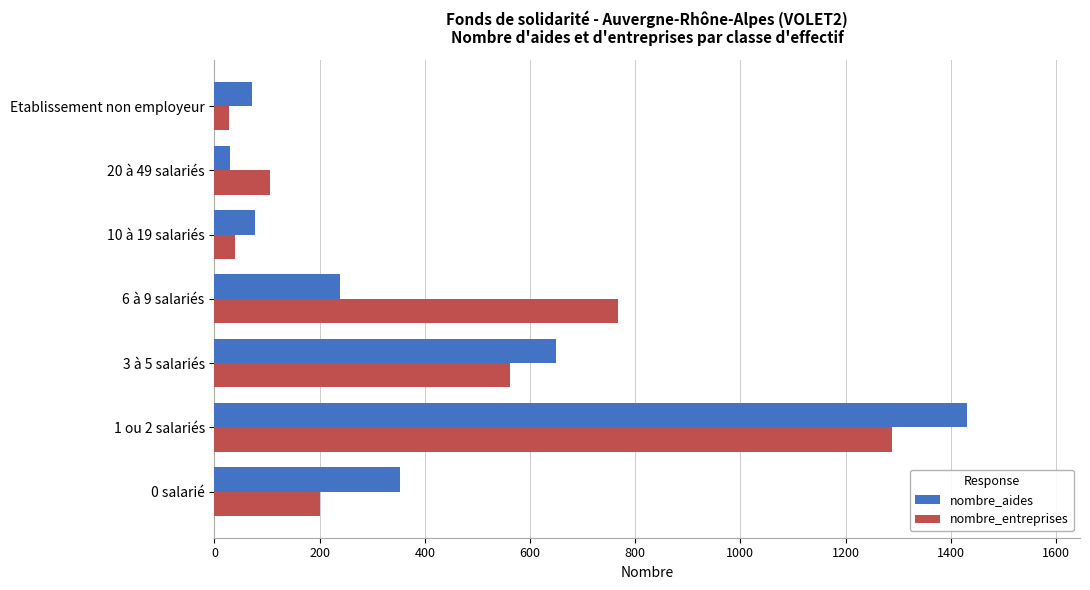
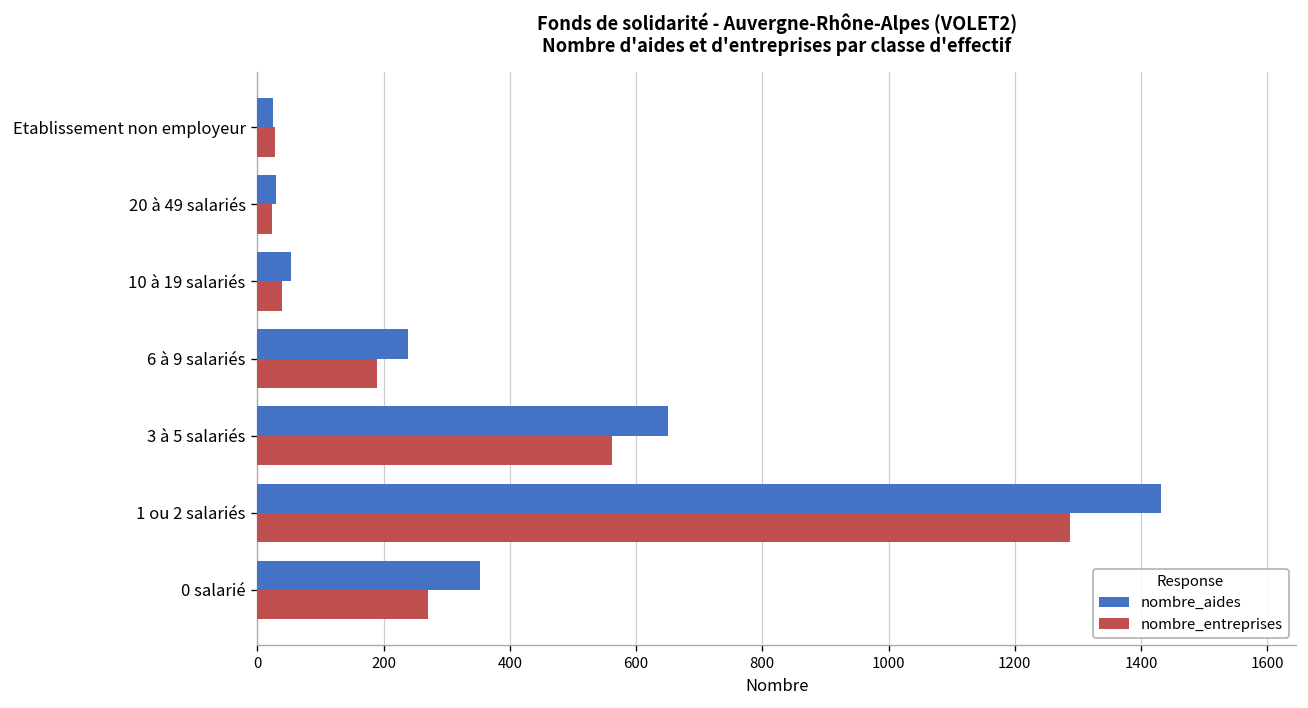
nombre_aides, Etablissement non employeur: 70 -> 20
nombre_entreprises, 20 à 49 salariés: 110 -> 20
nombre_aides, 10 à 19 salariés: 80 -> 50
nombre_entreprises, 6 à 9 salariés: 770 -> 190
nombre_entreprises, 0 salarié: 200 -> 270
